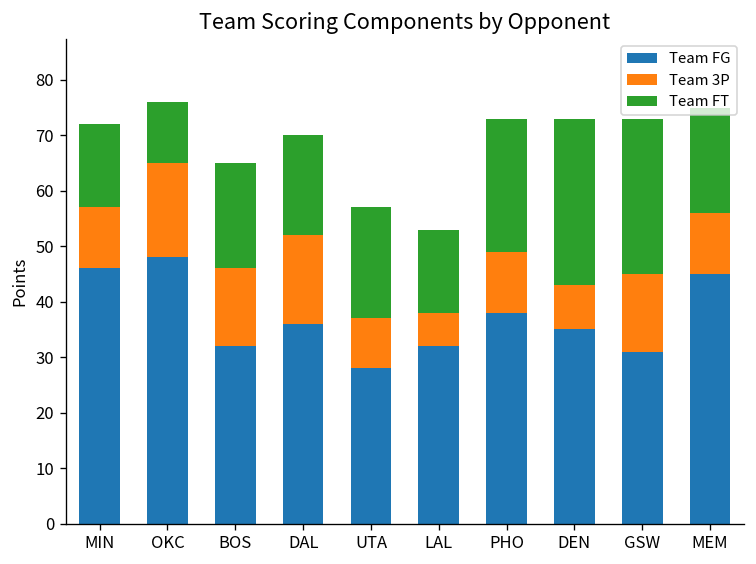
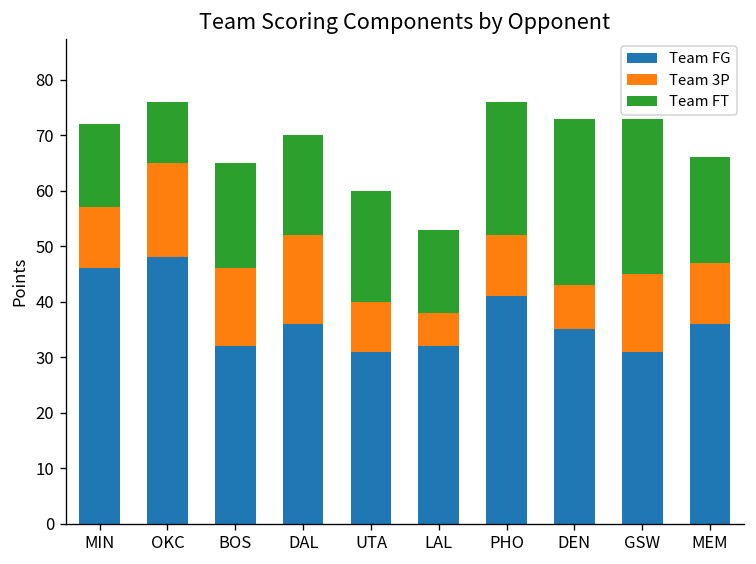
Team FG, UTA: 28 -> 31
Team FG, PHO: 38 -> 41
Team FG, MEM: 45 -> 36
